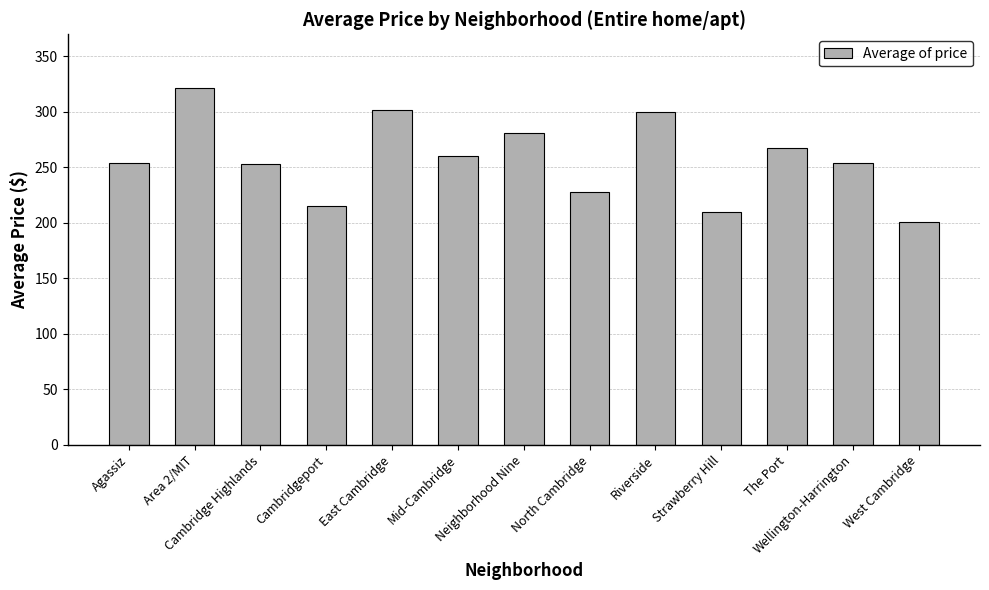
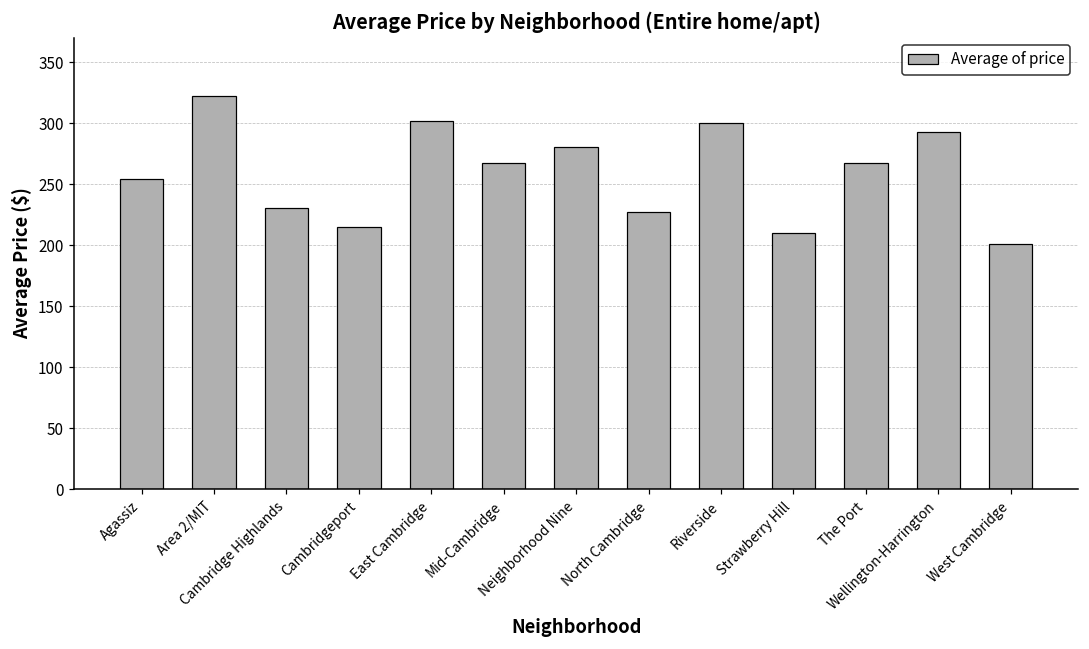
Cambridge Highlands: 253 -> 230
Mid-Cambridge: 260 -> 268
Wellington-Harrington: 254 -> 293
